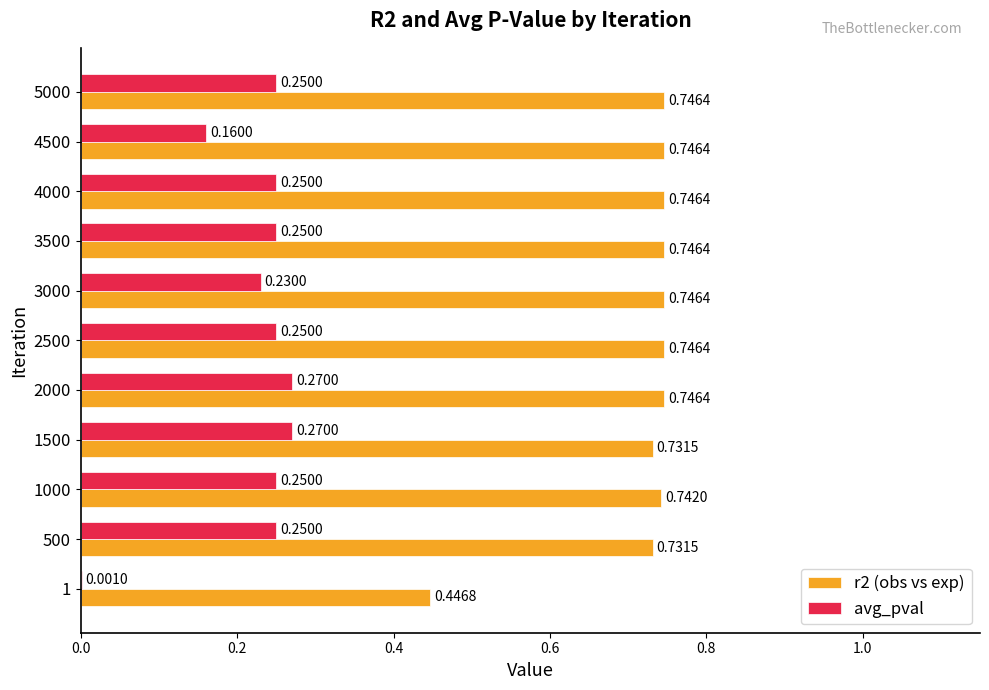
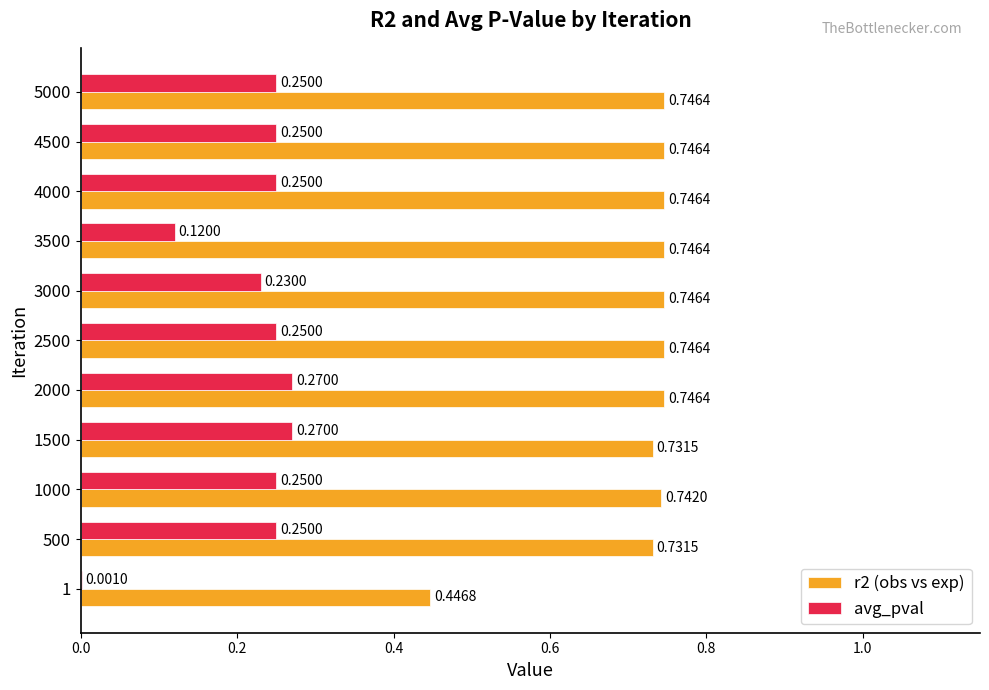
avg_pval, 4500: 0.1600 -> 0.2500
avg_pval, 3500: 0.2500 -> 0.1200
